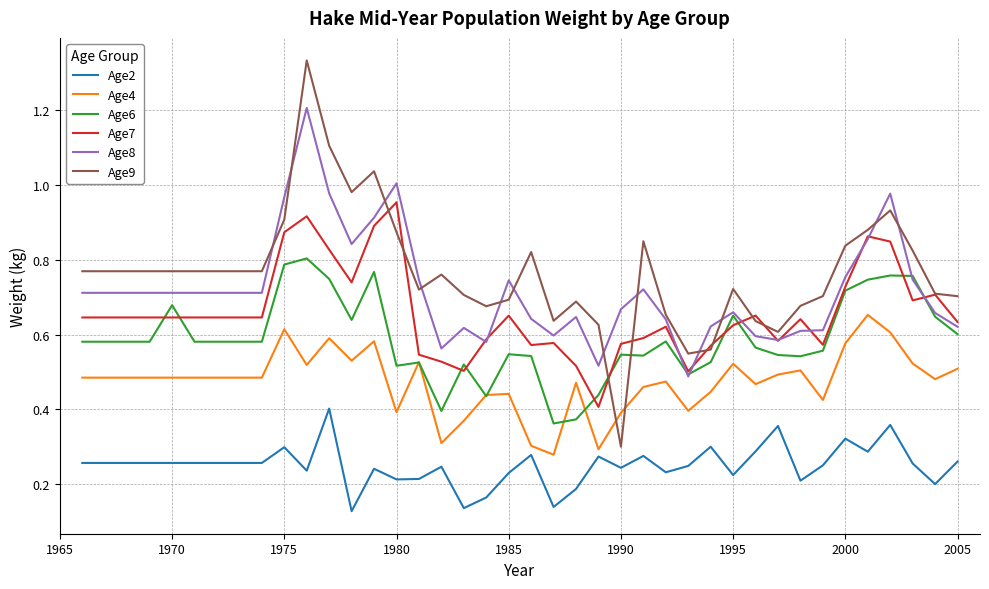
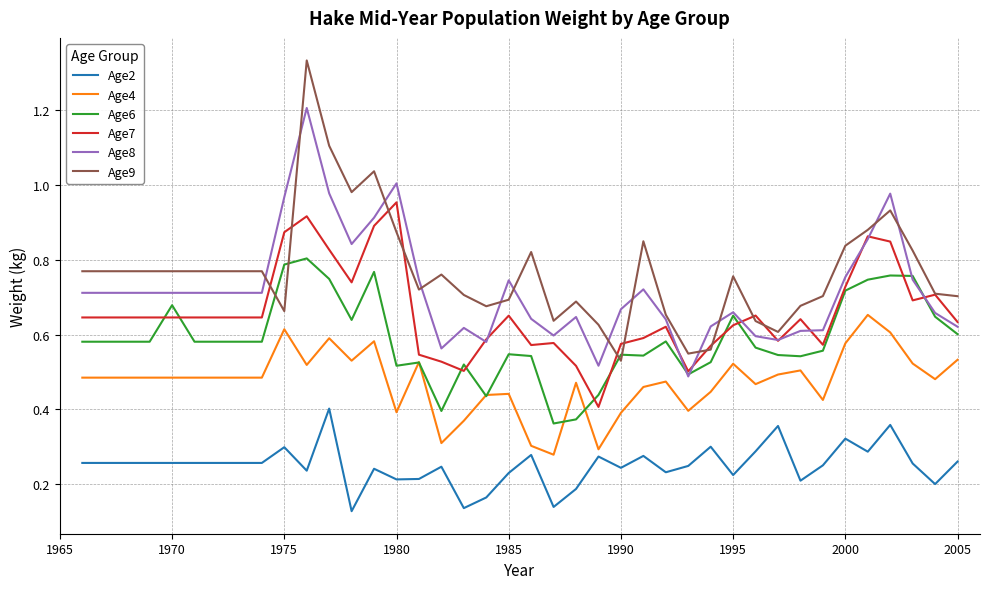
Age9, 1975: 0.91 -> 0.66
Age9, 1990: 0.30 -> 0.53
Age9, 1995: 0.72 -> 0.76
Age4, 2005: 0.51 -> 0.53
